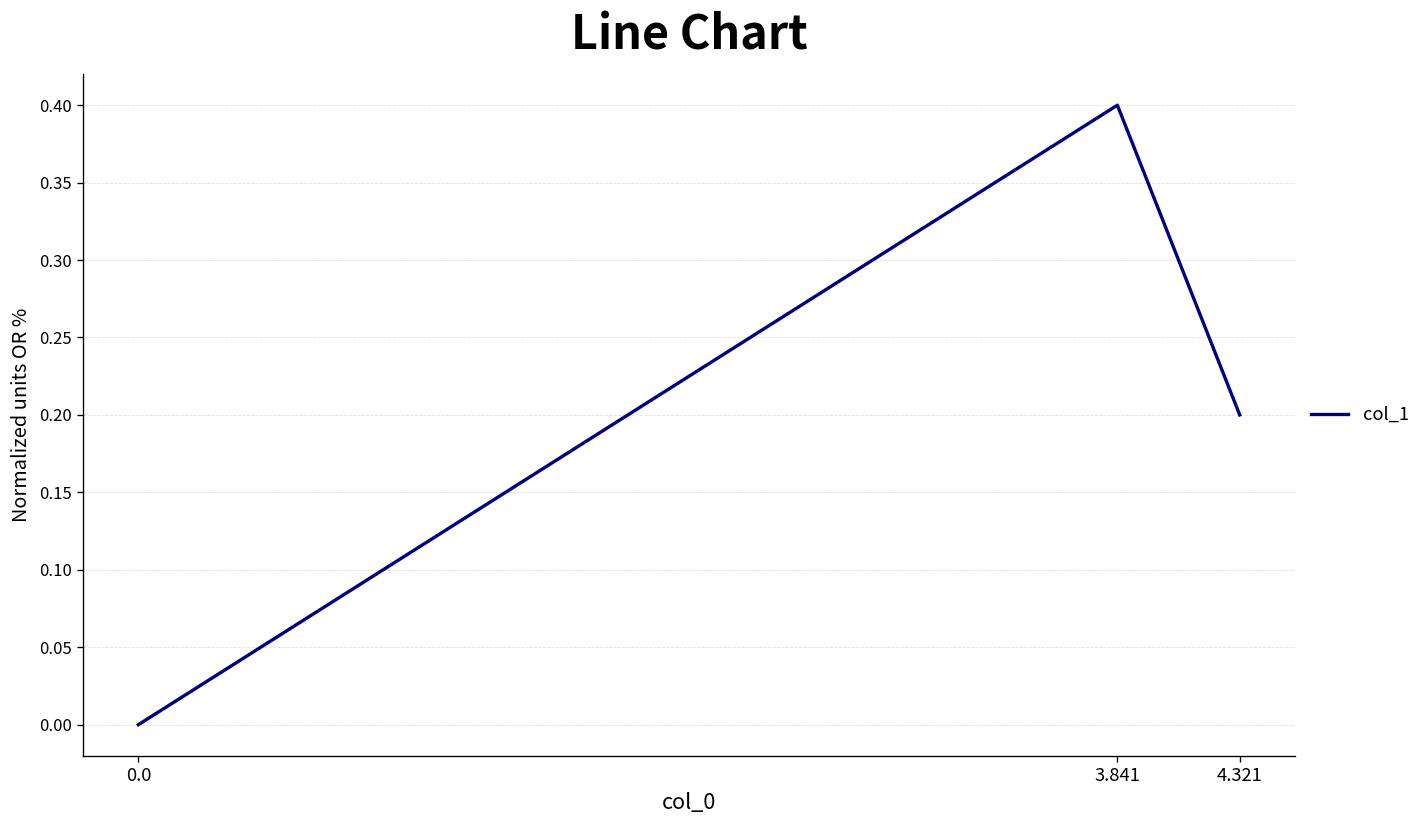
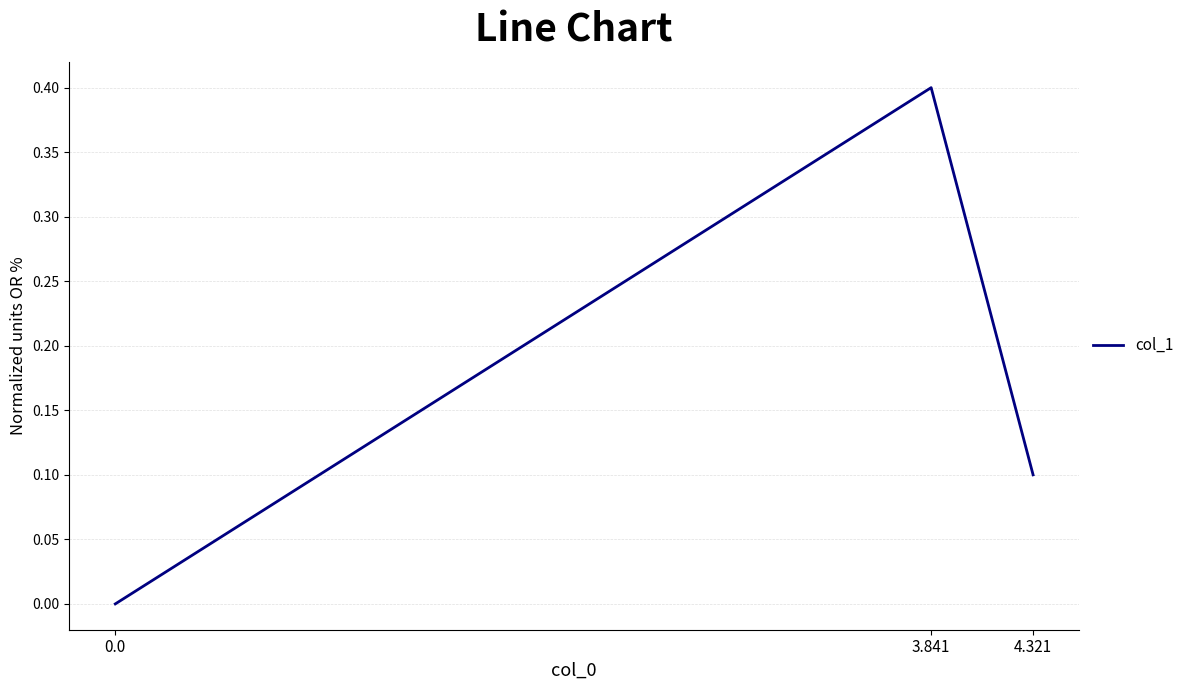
4.321: 0.2 -> 0.1
